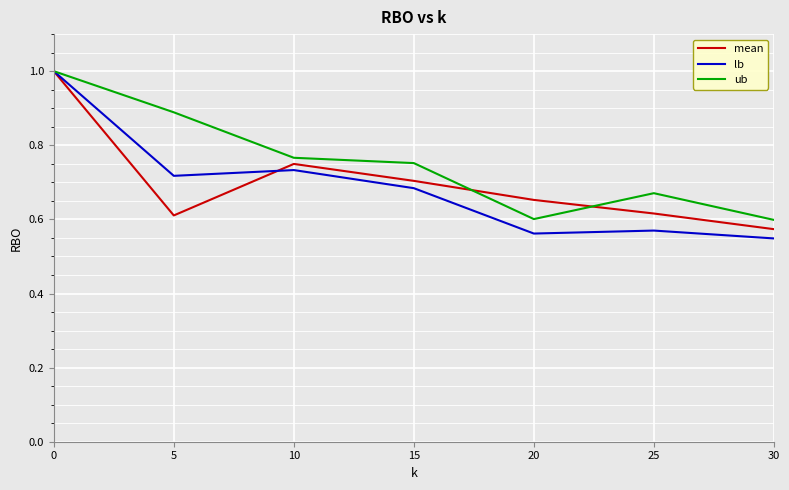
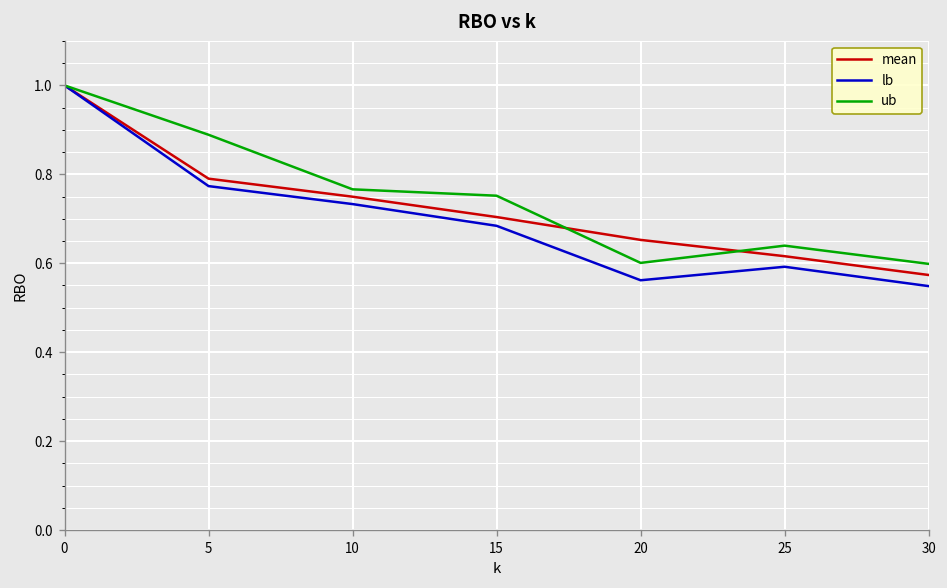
mean, 5: 0.61 -> 0.79
lb, 5: 0.72 -> 0.77
lb, 25: 0.57 -> 0.59
ub, 25: 0.67 -> 0.64
